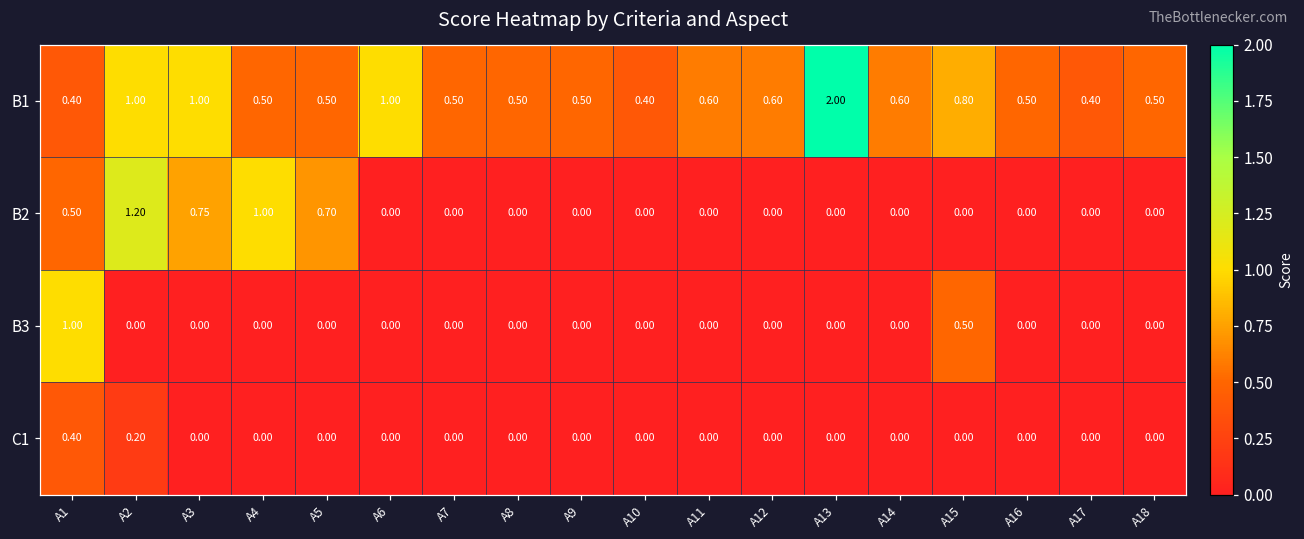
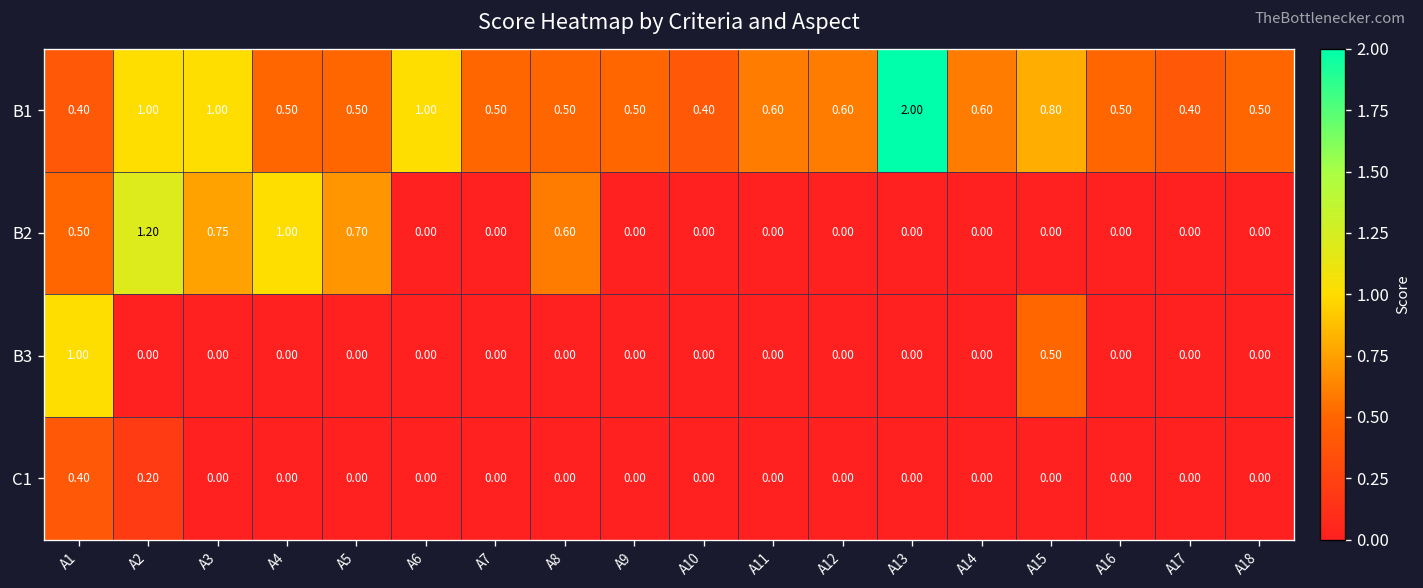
B2, A8: 0.00 -> 0.60
